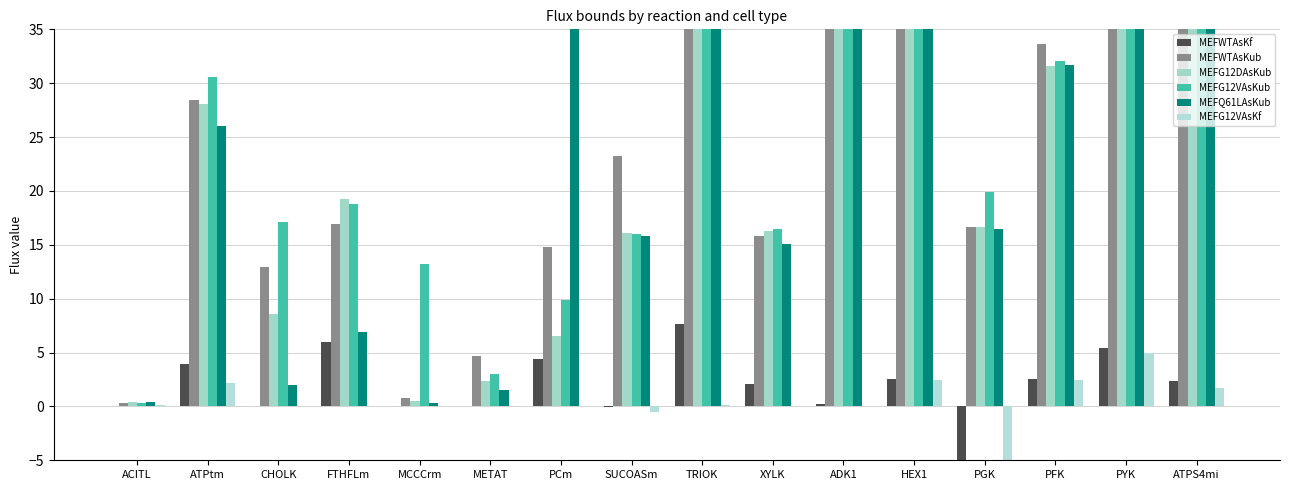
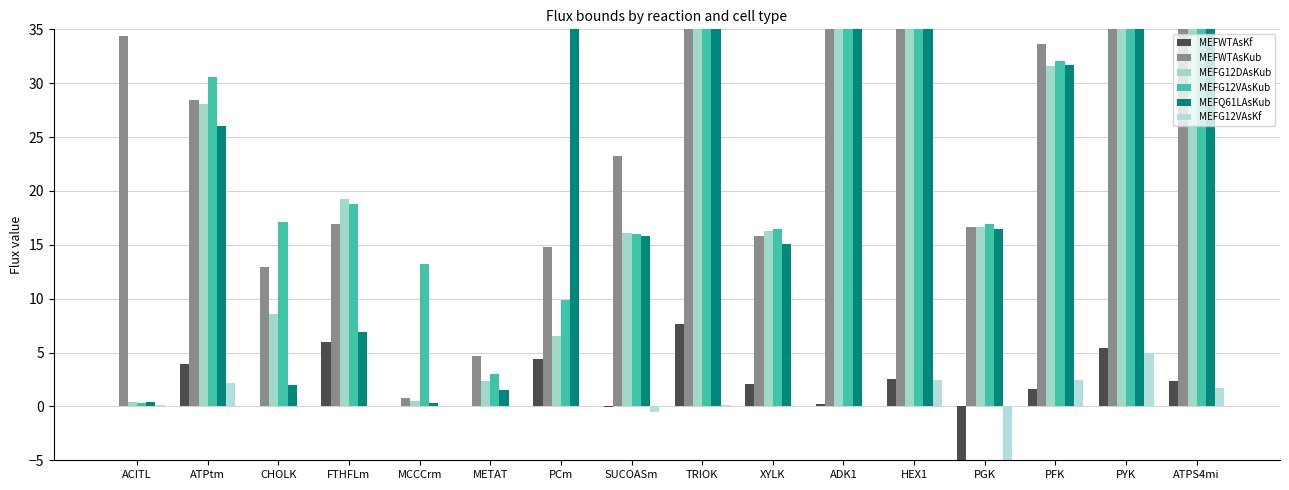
MEFWTAsKub, ACITL: 0.3 -> 34.3
MEFG12VAsKub, PGK: 19.9 -> 17.0
MEFWTAsKf, PFK: 2.5 -> 1.6
